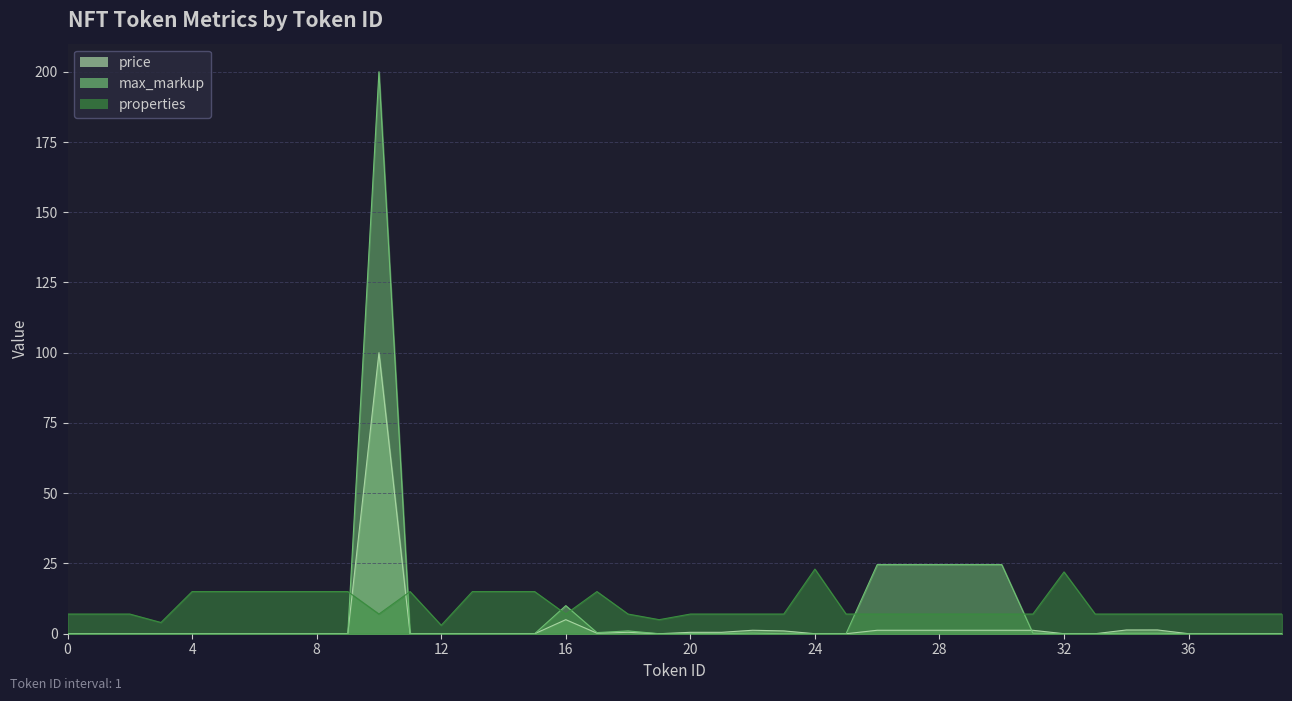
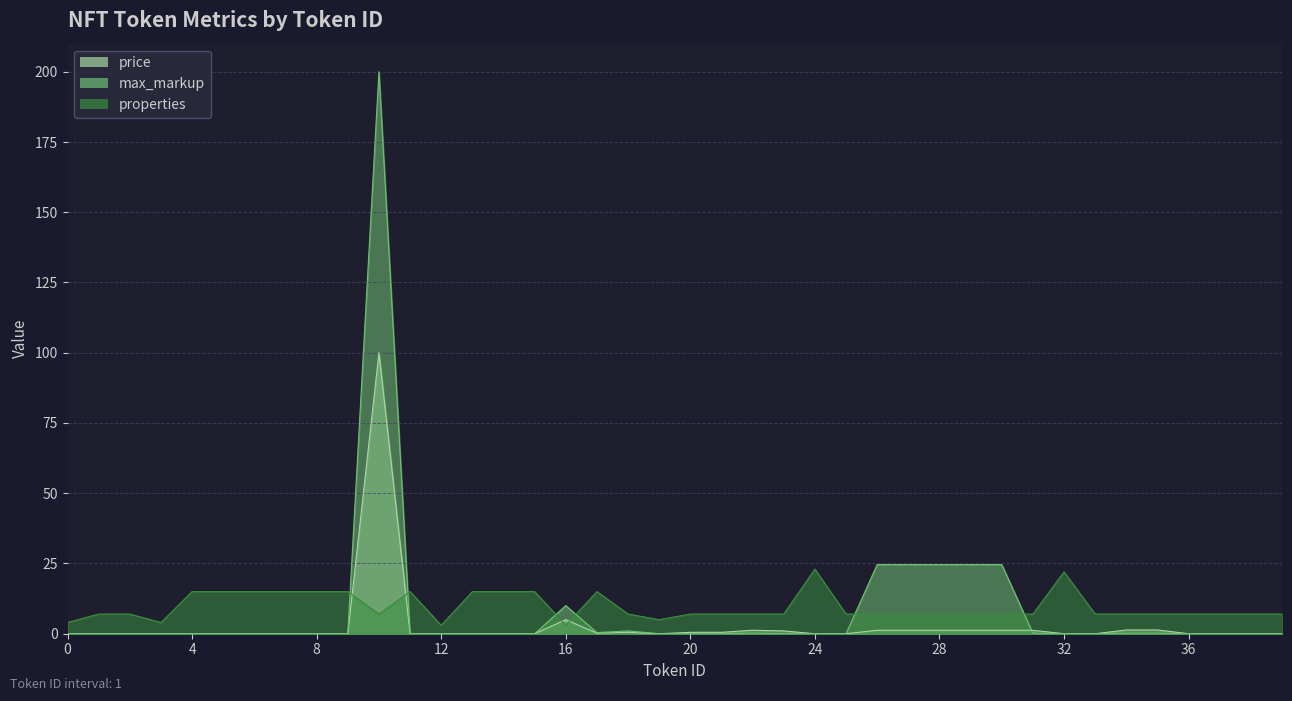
properties, 0: 7 -> 4
properties, 16: 7 -> 3
